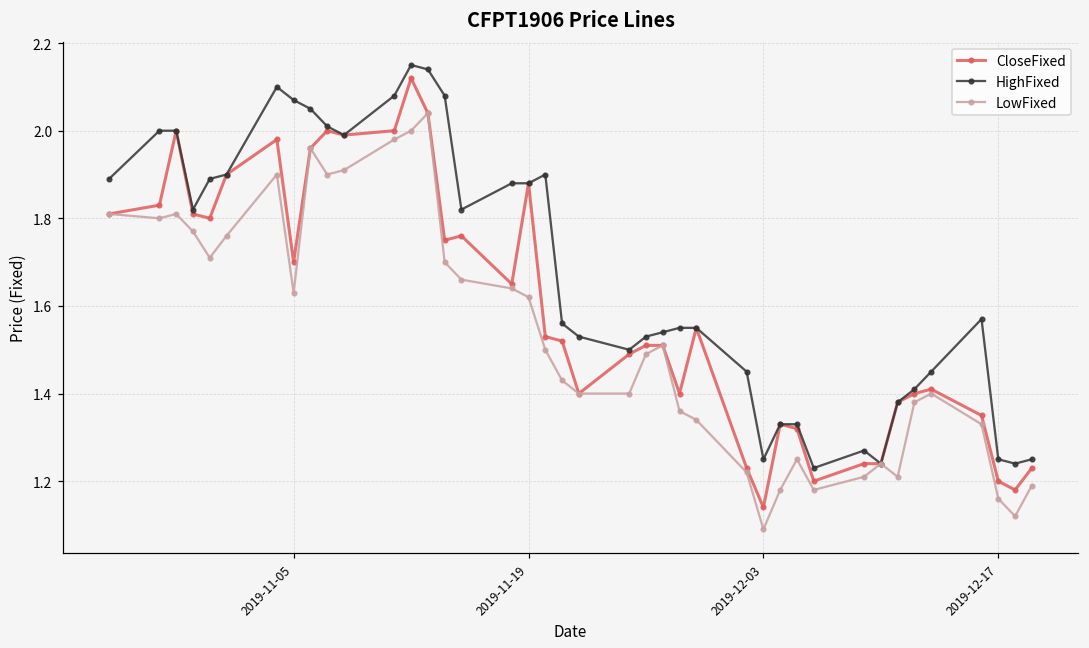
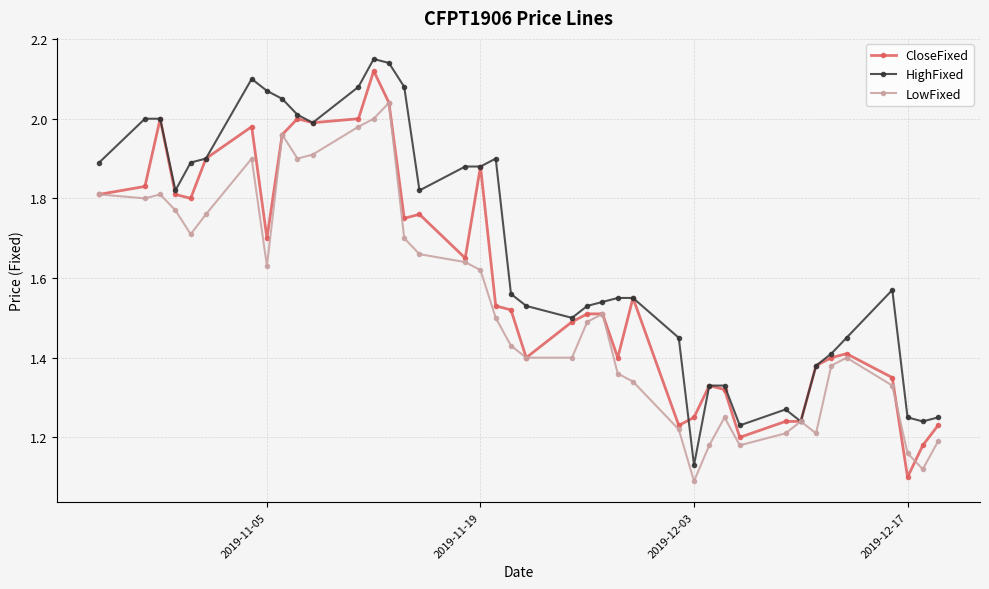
CloseFixed, 2019-12-03: 1.14 -> 1.25
HighFixed, 2019-12-03: 1.25 -> 1.13
CloseFixed, 2019-12-17: 1.2 -> 1.1
